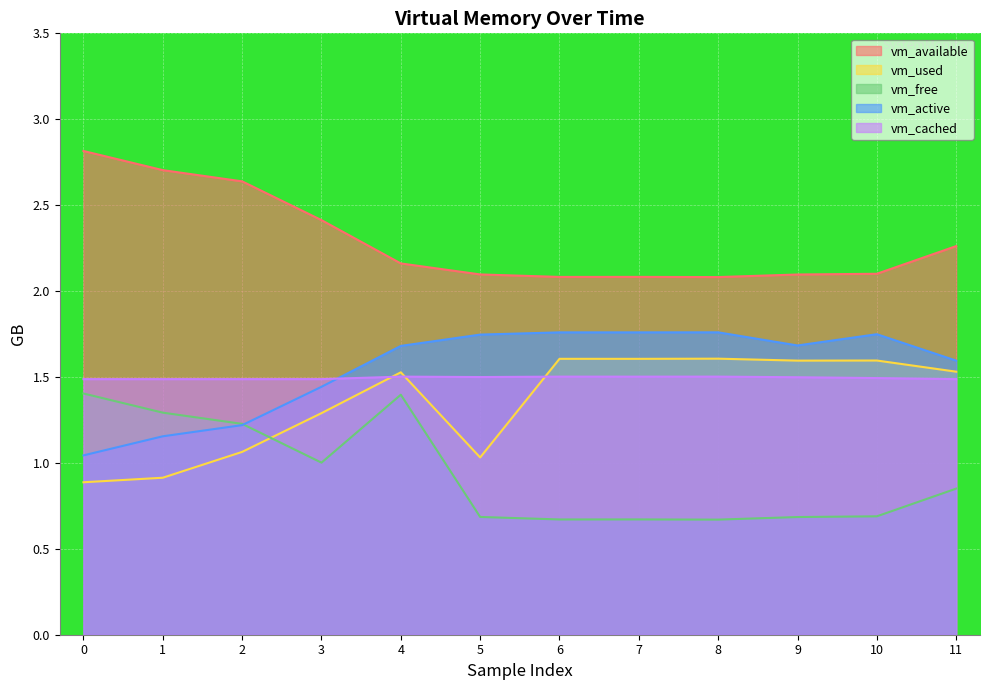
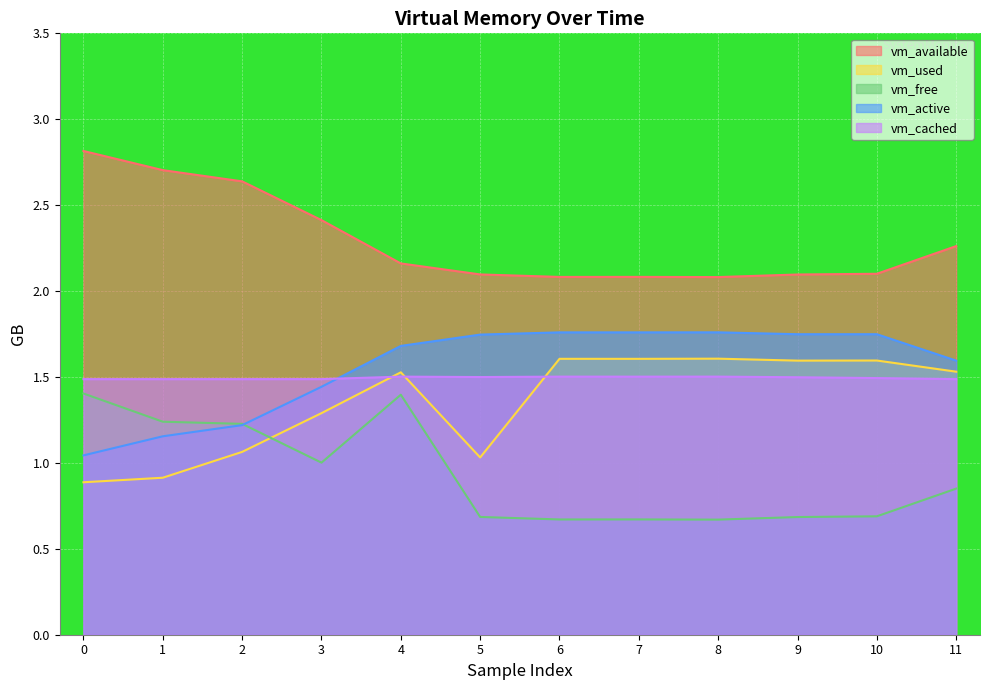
vm_free, 1: 1.29 -> 1.24
vm_active, 9: 1.68 -> 1.75
